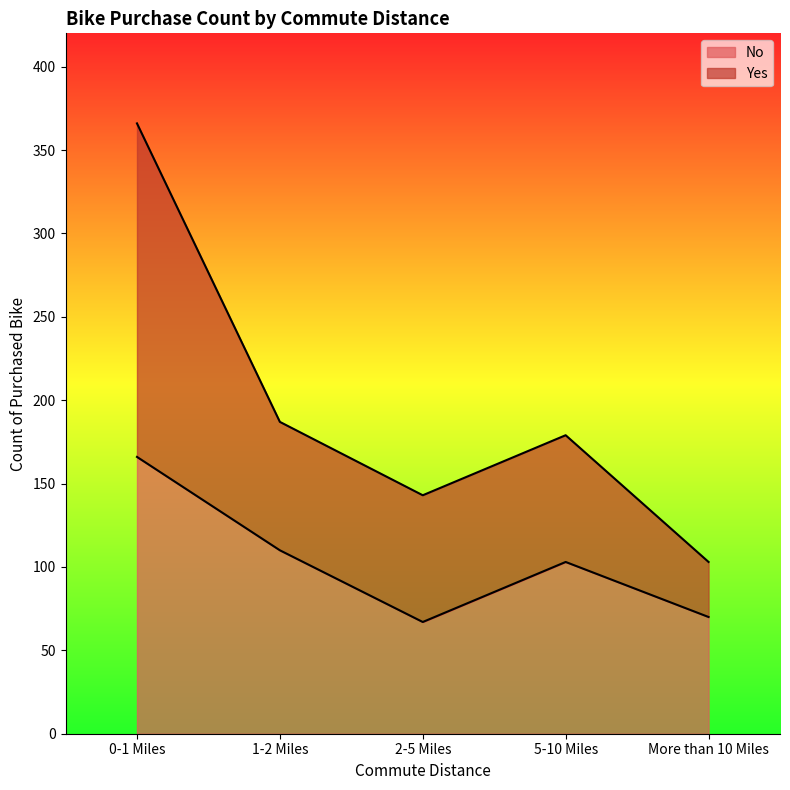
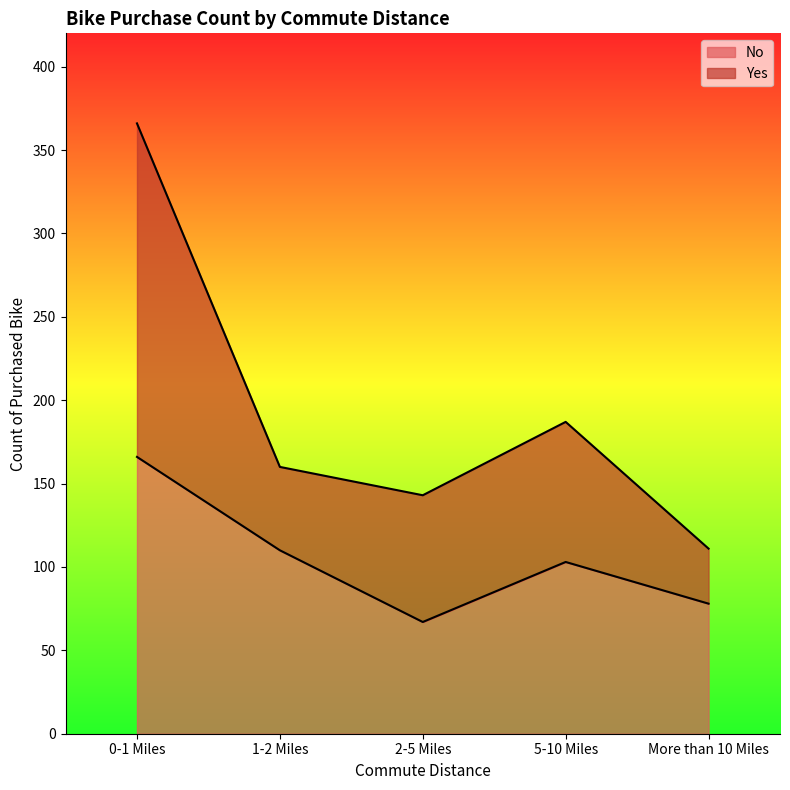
Yes, 1-2 Miles: 77 -> 50
Yes, 5-10 Miles: 76 -> 84
No, More than 10 Miles: 70 -> 78
